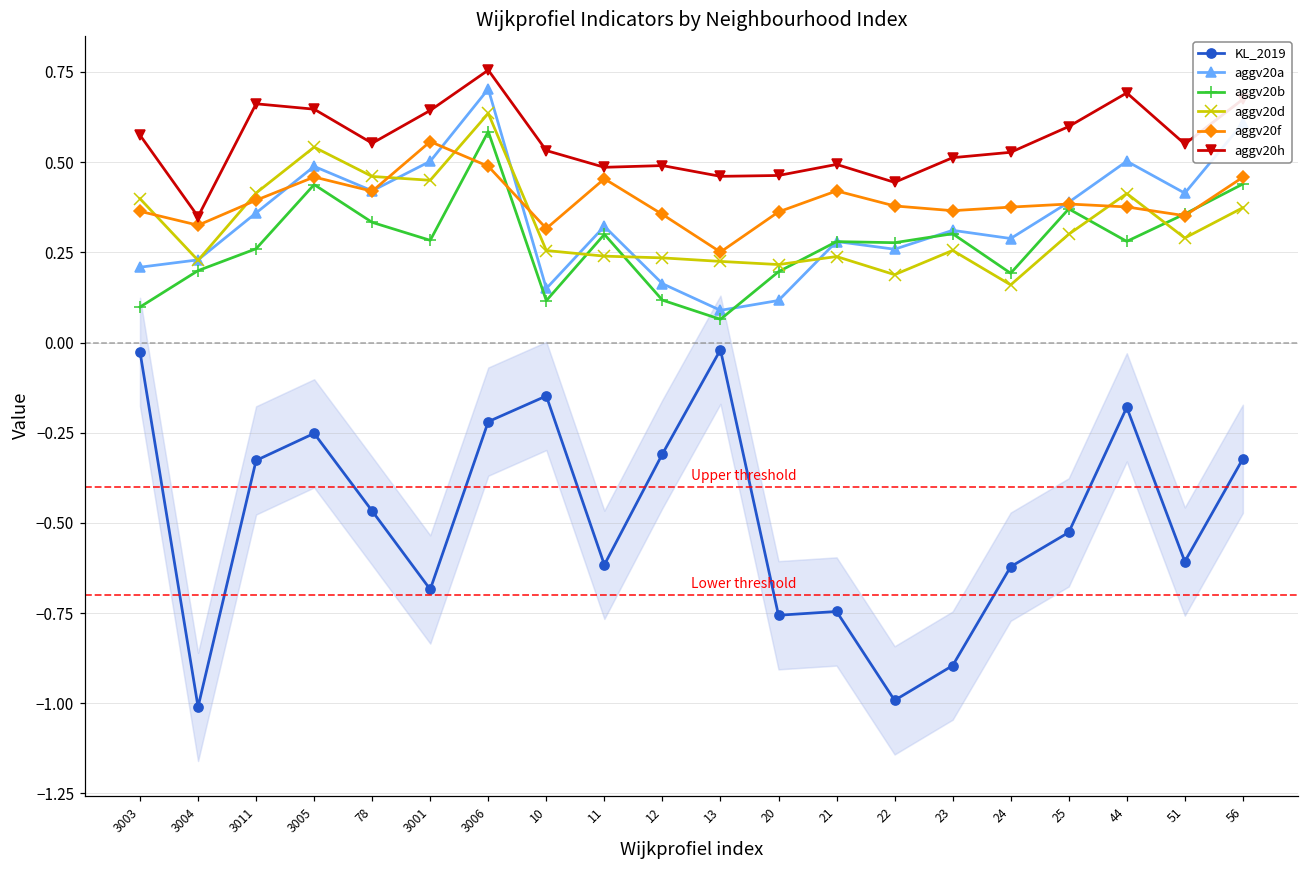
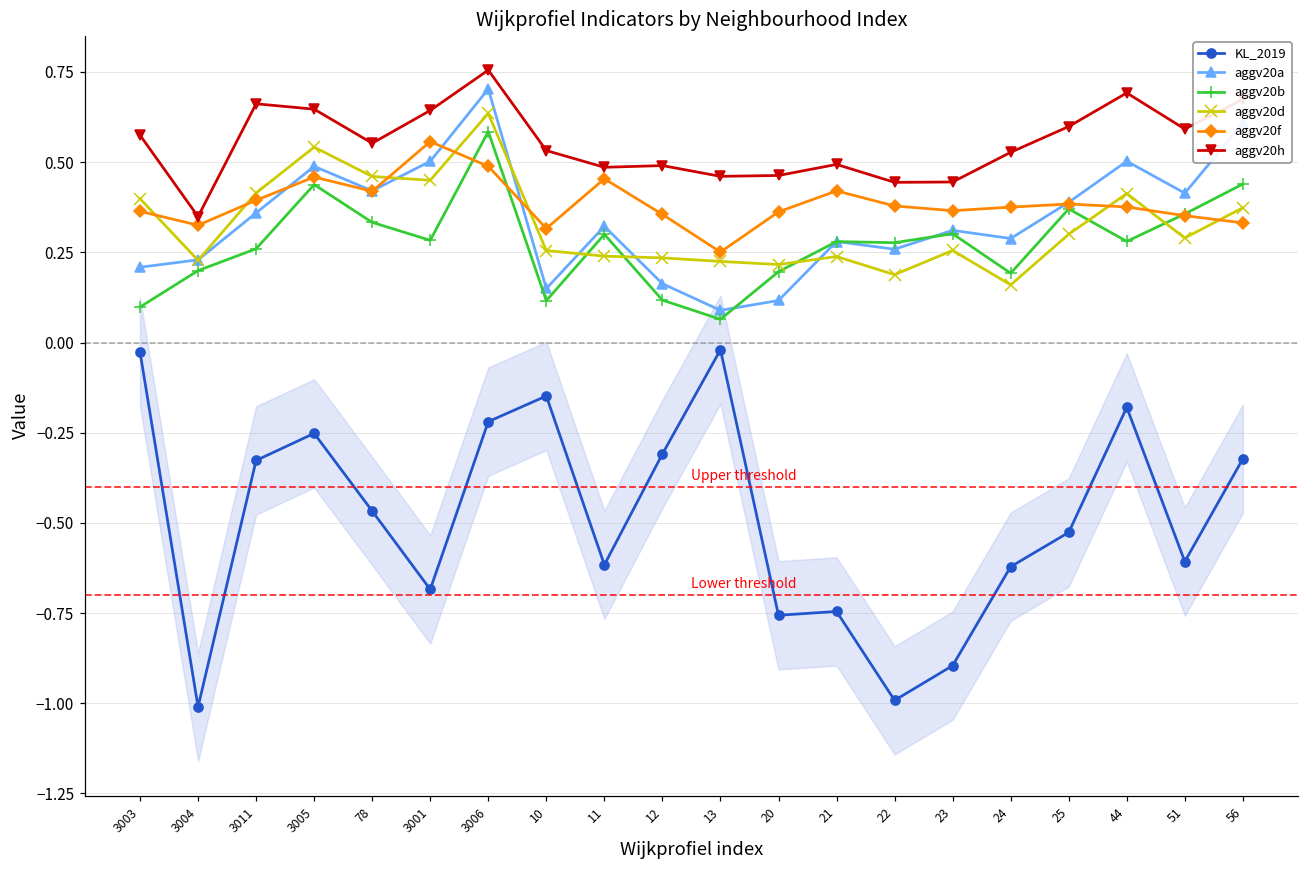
aggv20h, 23: 0.51 -> 0.45
aggv20h, 51: 0.55 -> 0.59
aggv20f, 56: 0.46 -> 0.33
